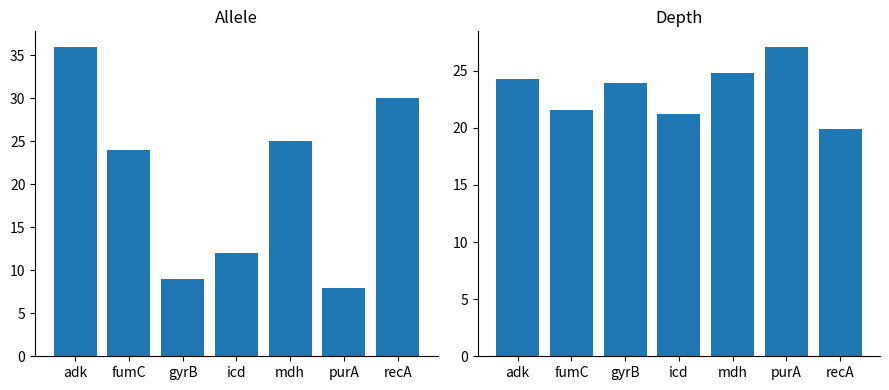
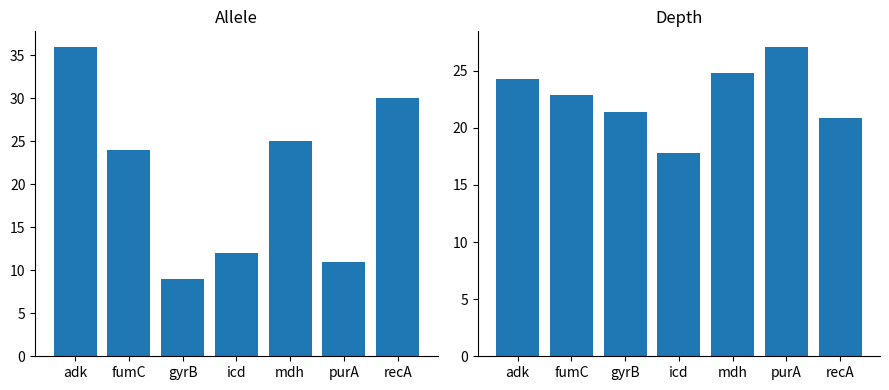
Allele, purA: 8 -> 11
Depth, fumC: 21.6 -> 22.9
Depth, gyrB: 23.9 -> 21.4
Depth, icd: 21.2 -> 17.8
Depth, recA: 19.9 -> 20.9
